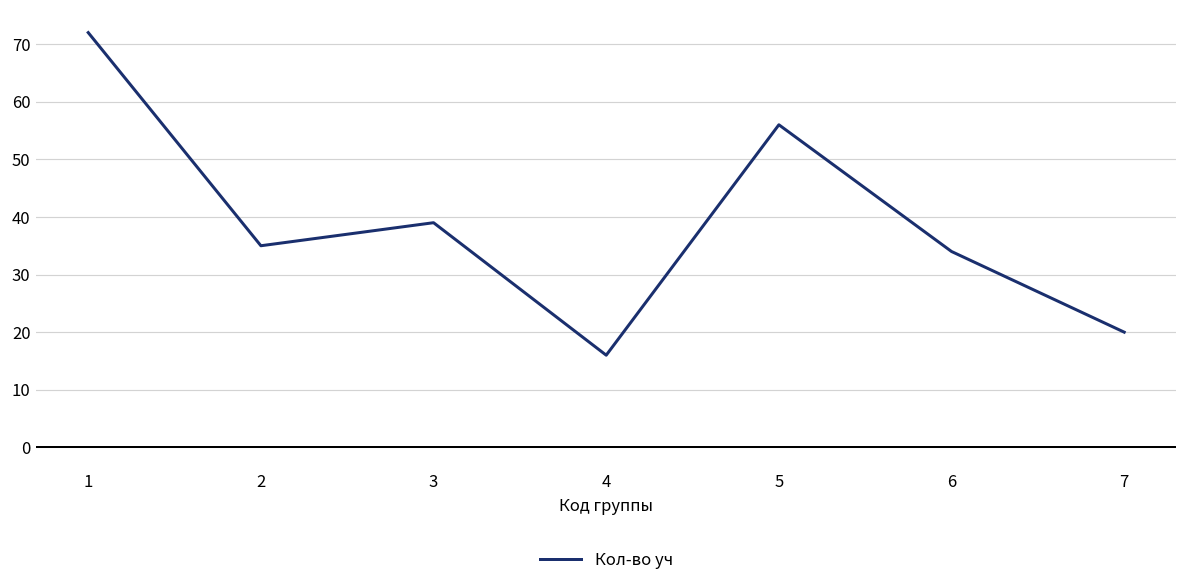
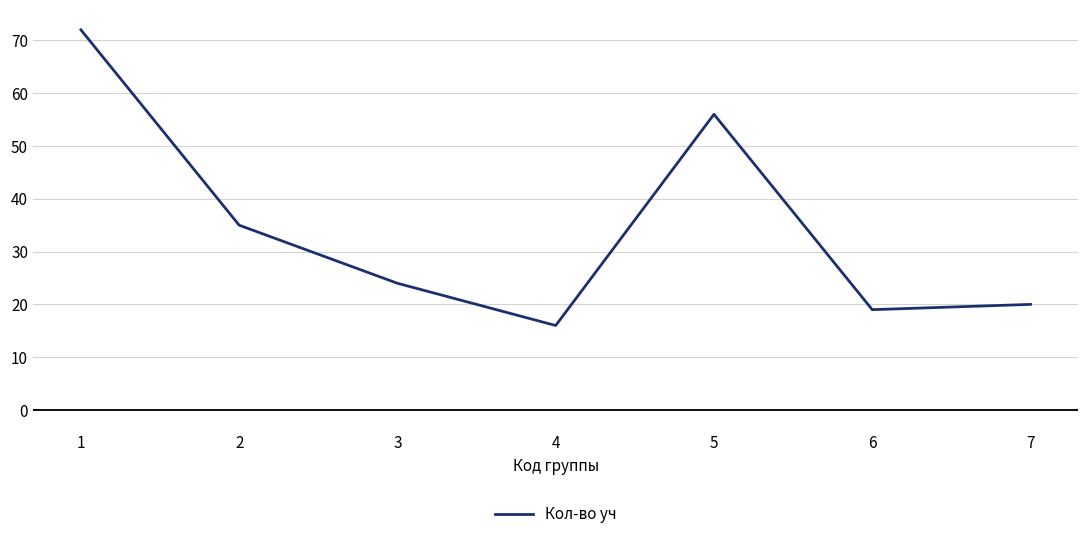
3: 39 -> 24
6: 34 -> 19
